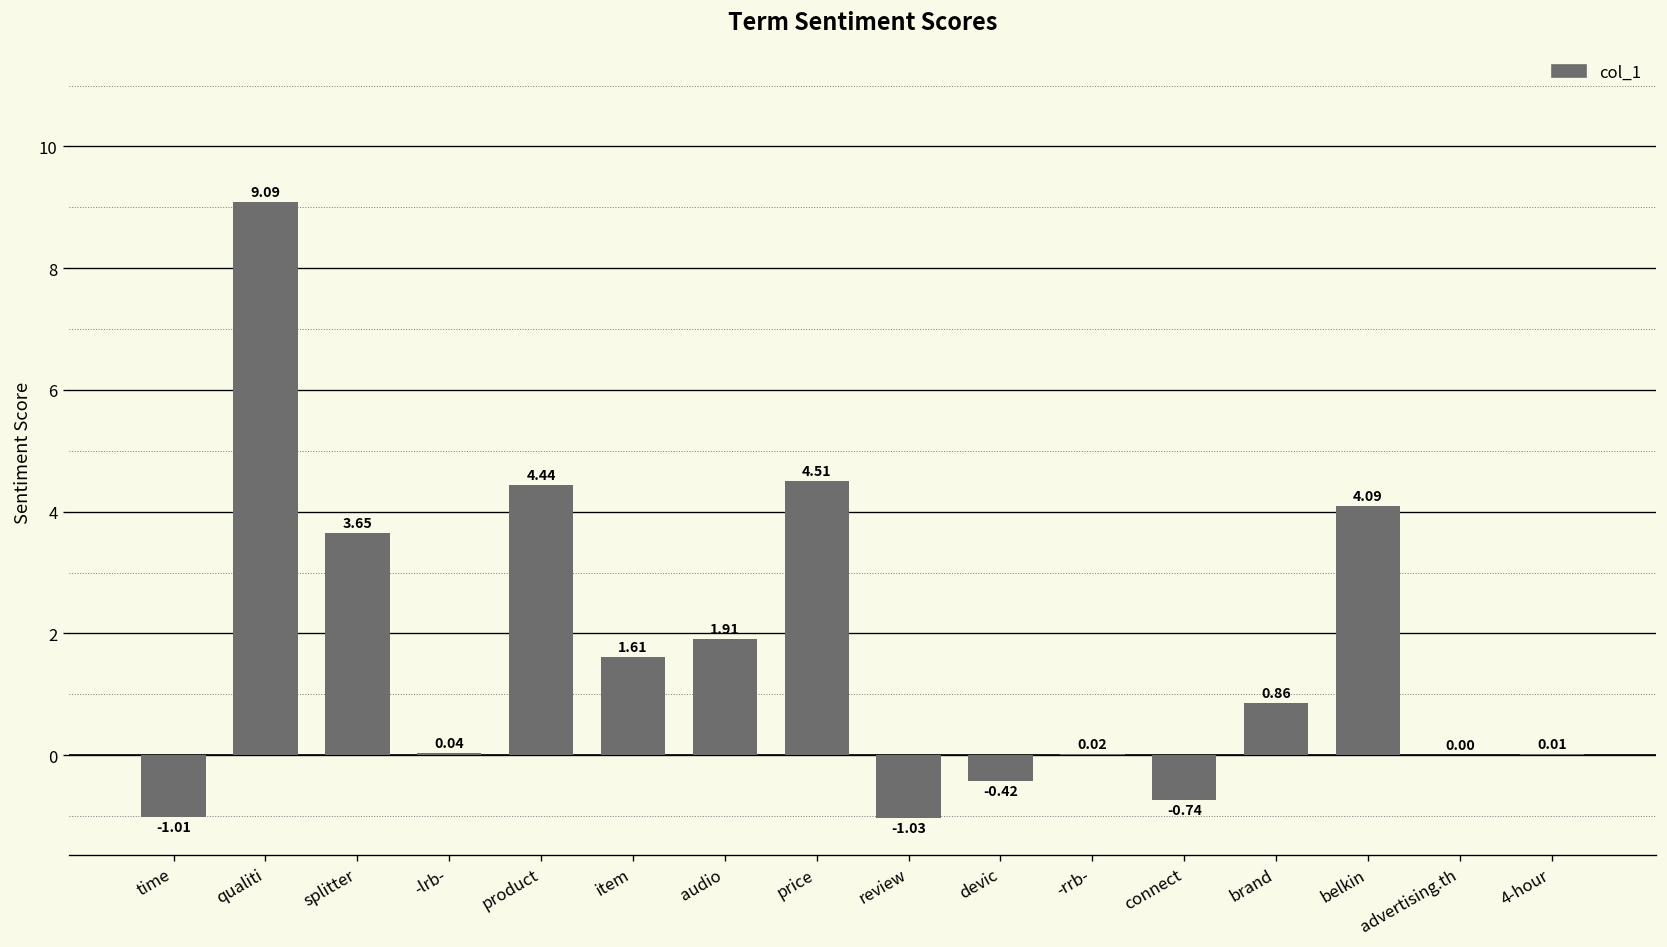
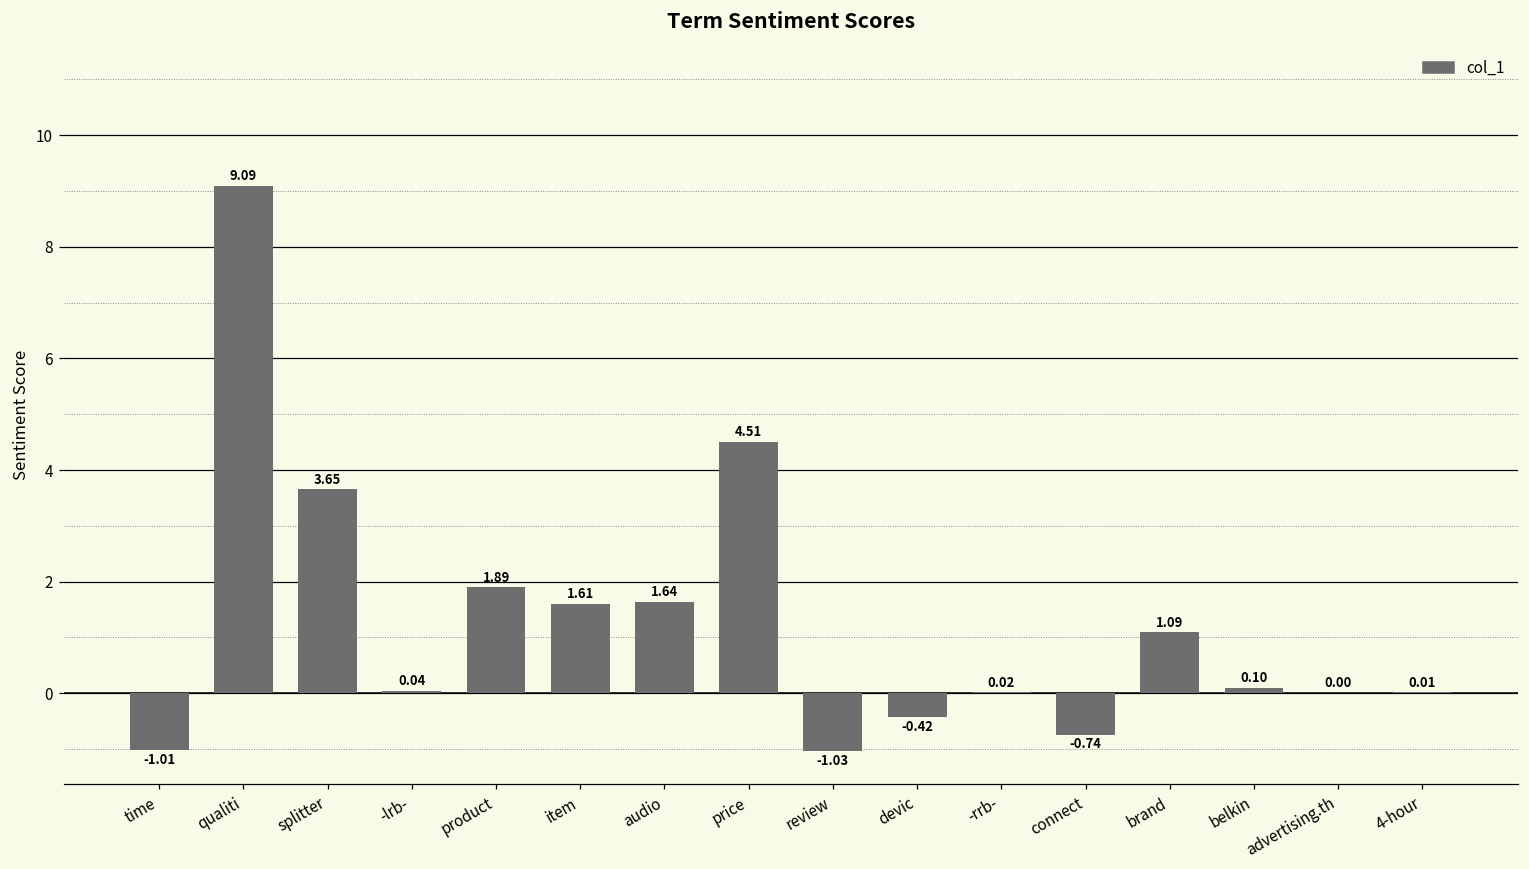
product: 4.44 -> 1.89
audio: 1.91 -> 1.64
brand: 0.86 -> 1.09
belkin: 4.09 -> 0.10
